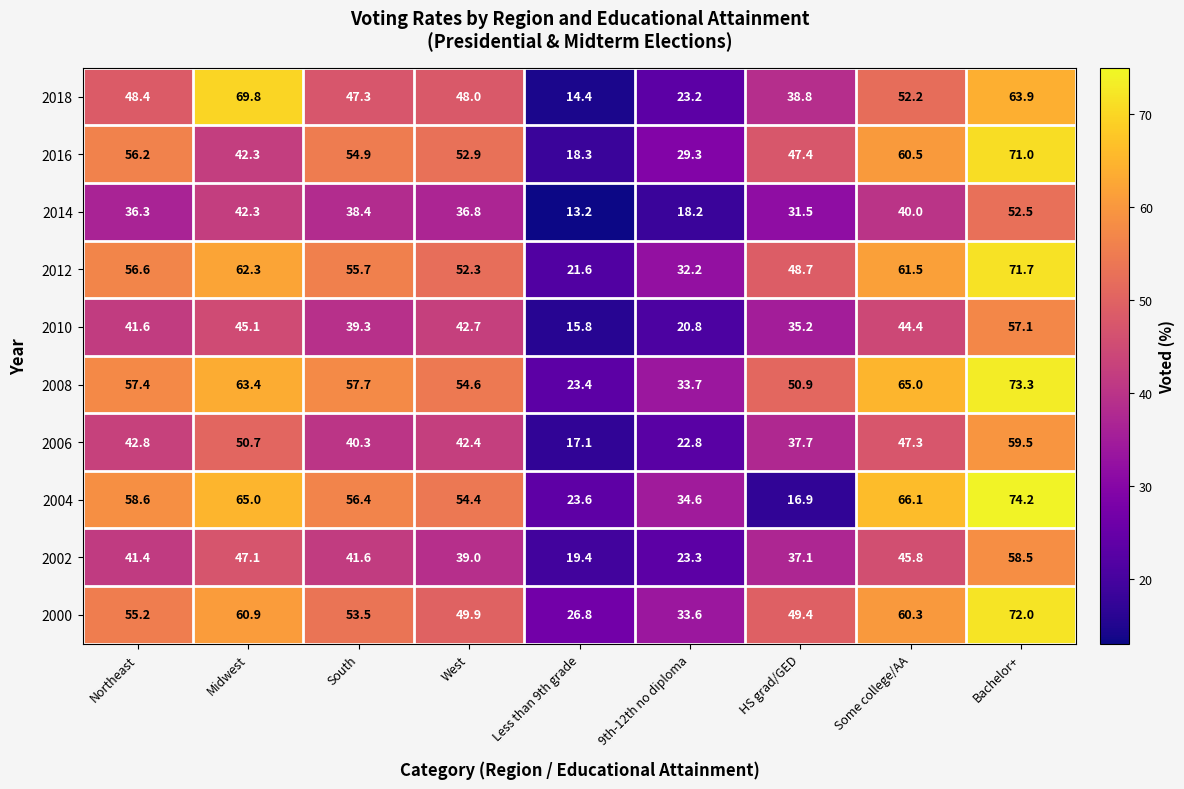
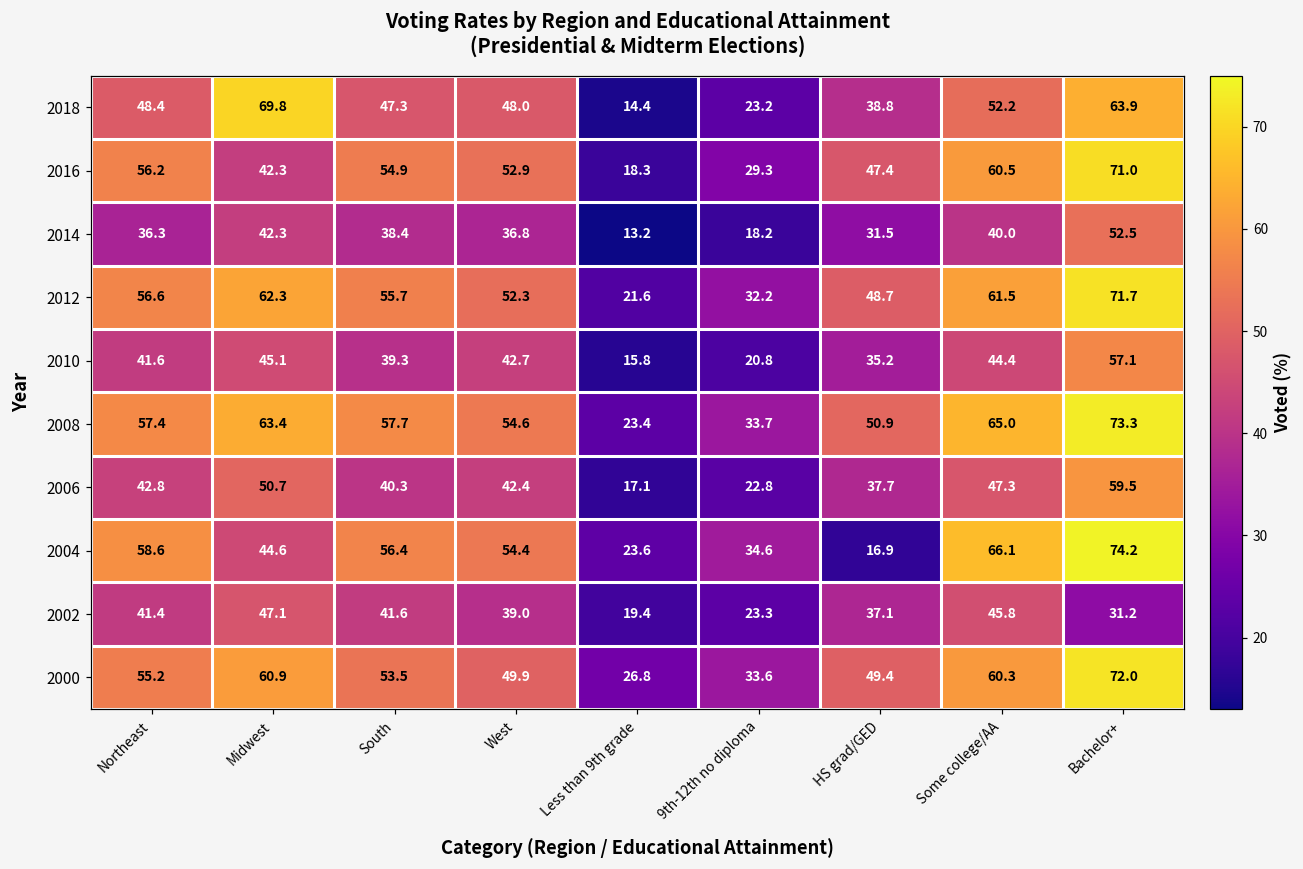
2004, Midwest: 65.0 -> 44.6
2002, Bachelor+: 58.5 -> 31.2
